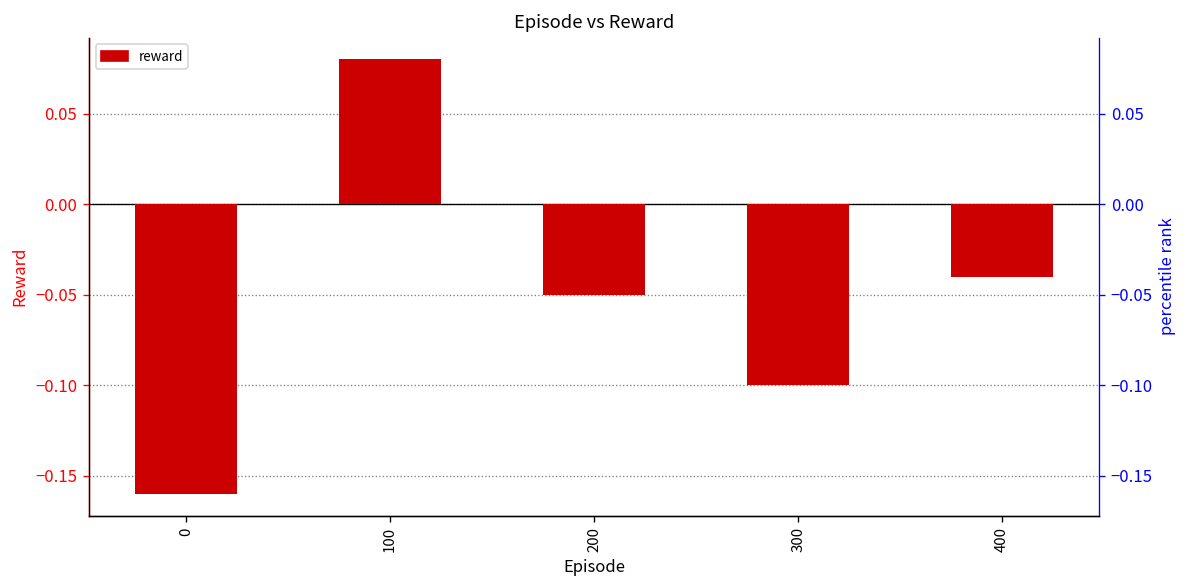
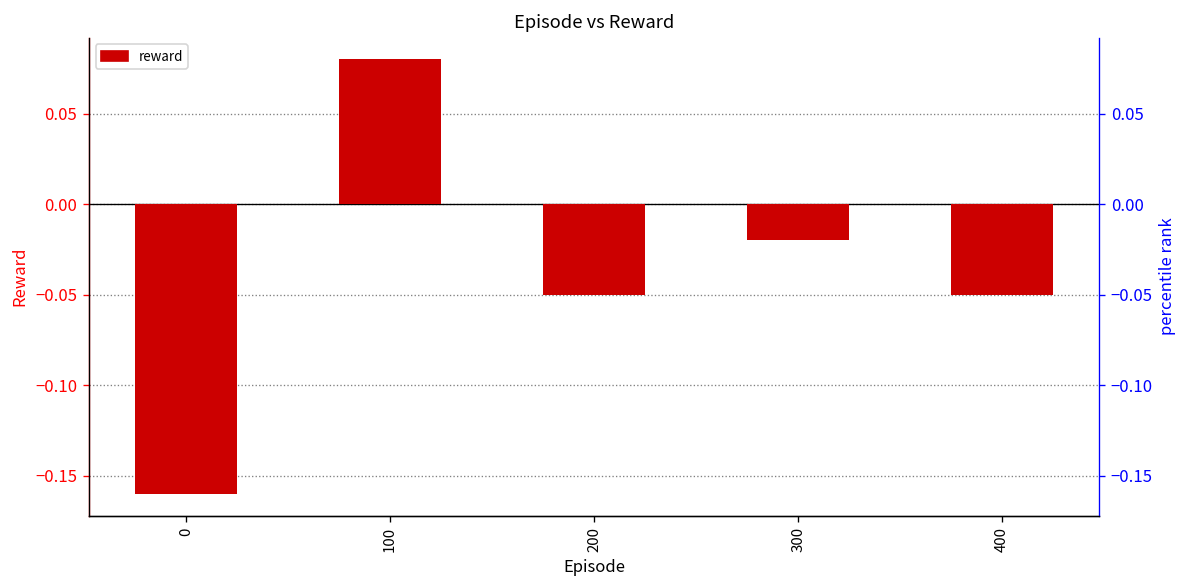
300: -0.10 -> -0.02
400: -0.04 -> -0.05
